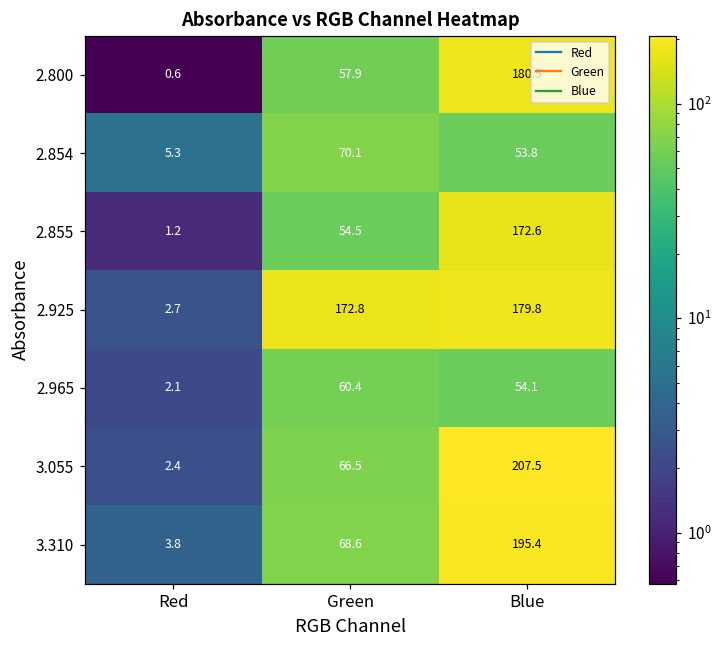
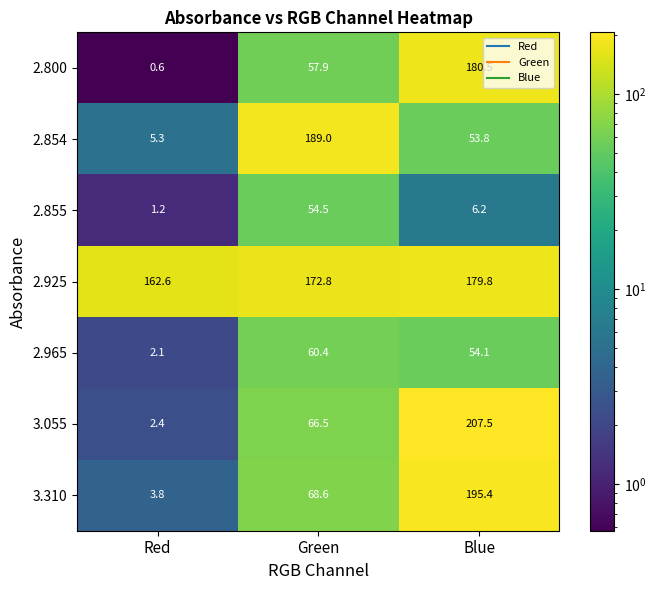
2.854, Green: 70.1 -> 189.0
2.855, Blue: 172.6 -> 6.2
2.925, Red: 2.7 -> 162.6
